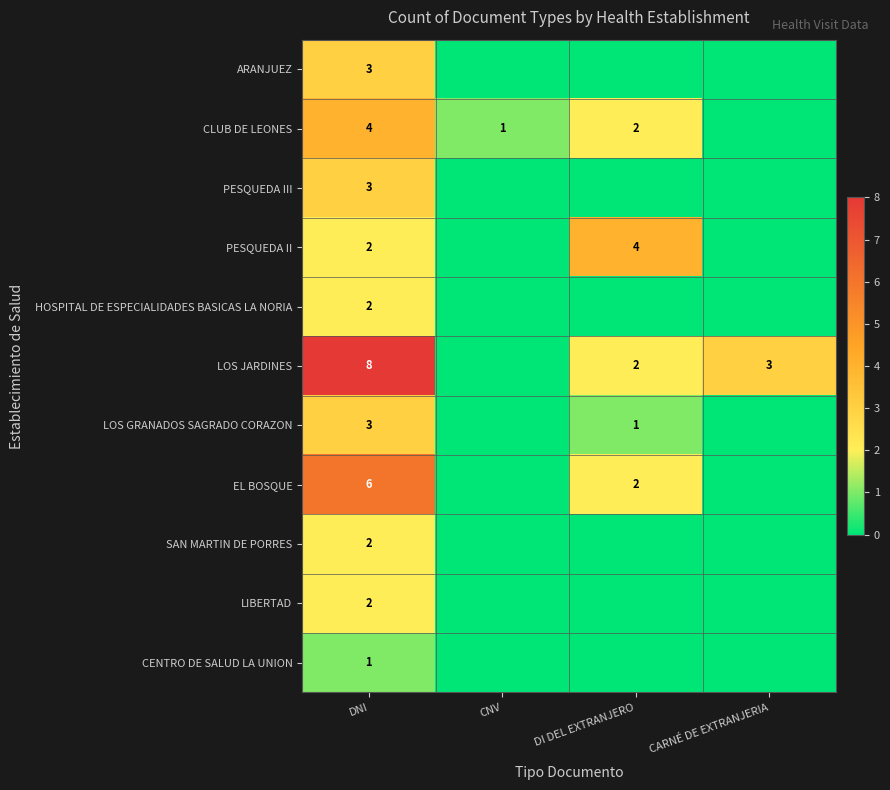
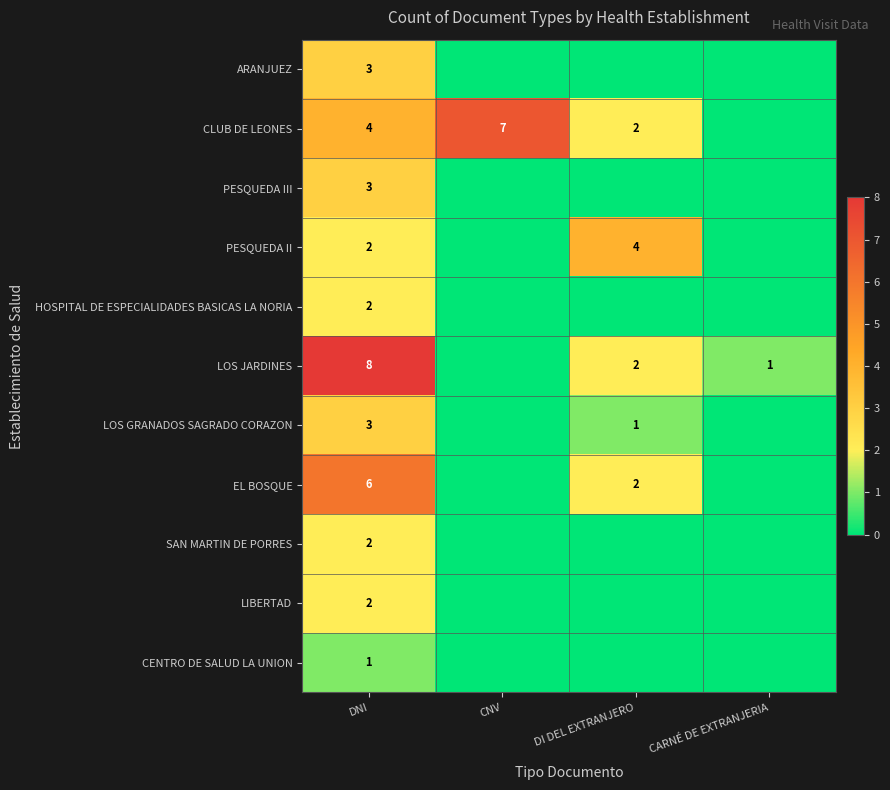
CLUB DE LEONES, CNV: 1 -> 7
LOS JARDINES, CARNÉ DE EXTRANJERIA: 3 -> 1
